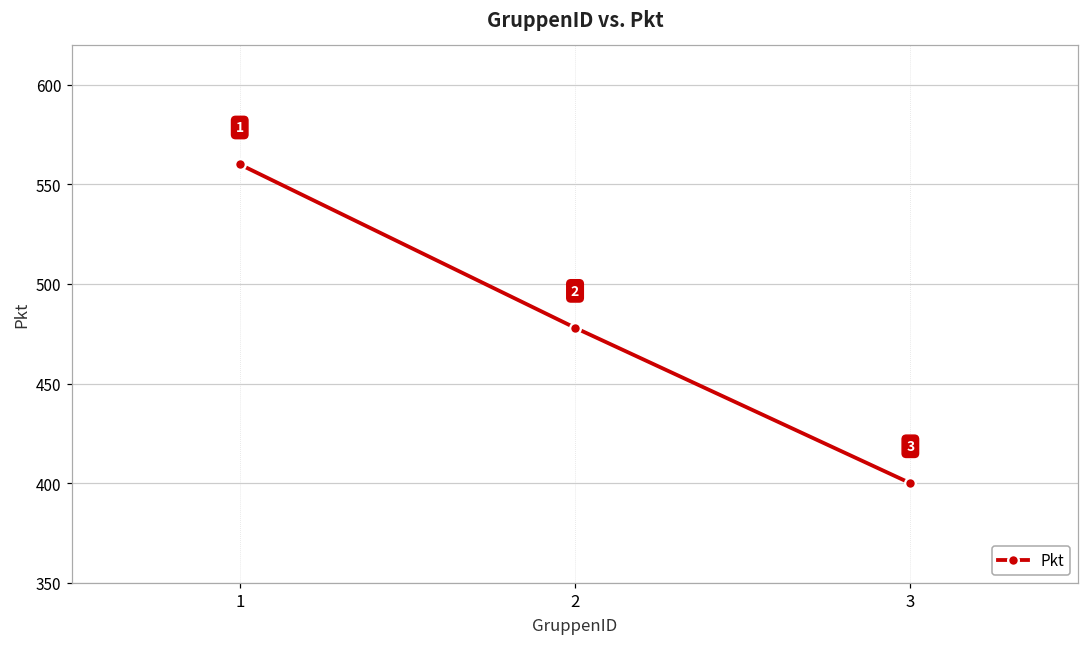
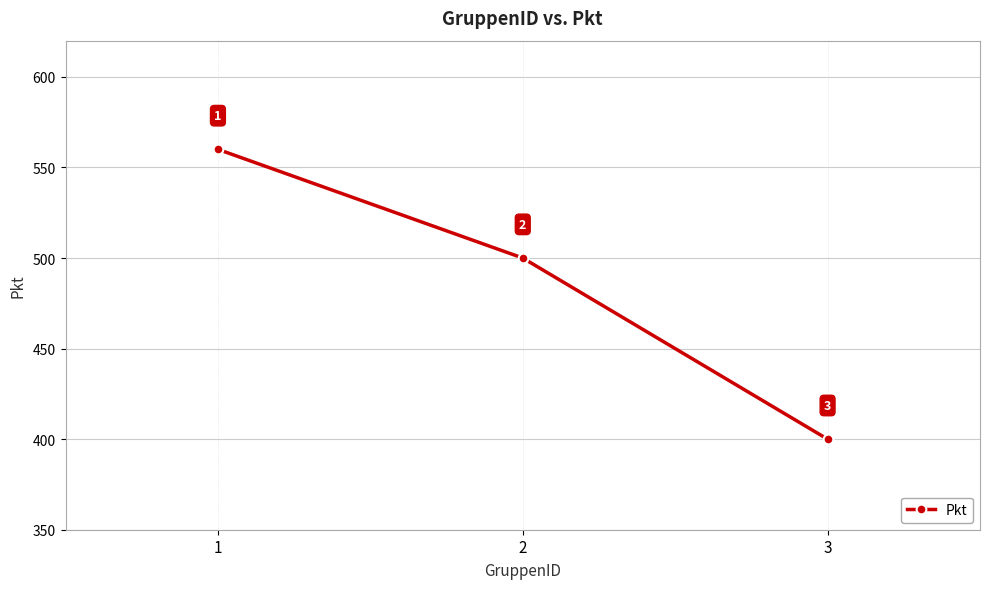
2: 478 -> 500
